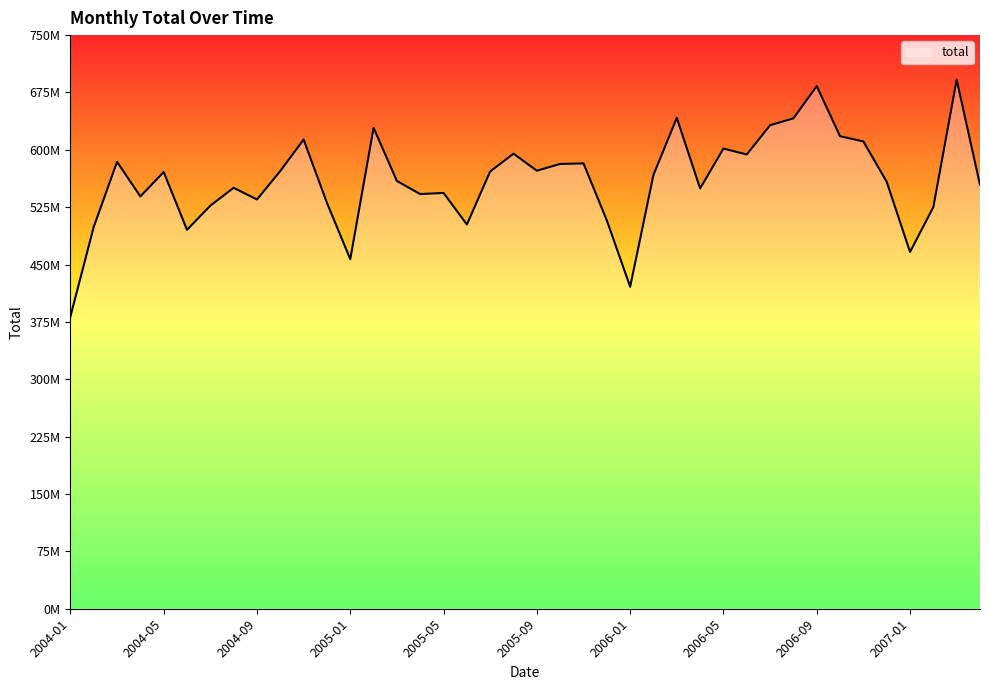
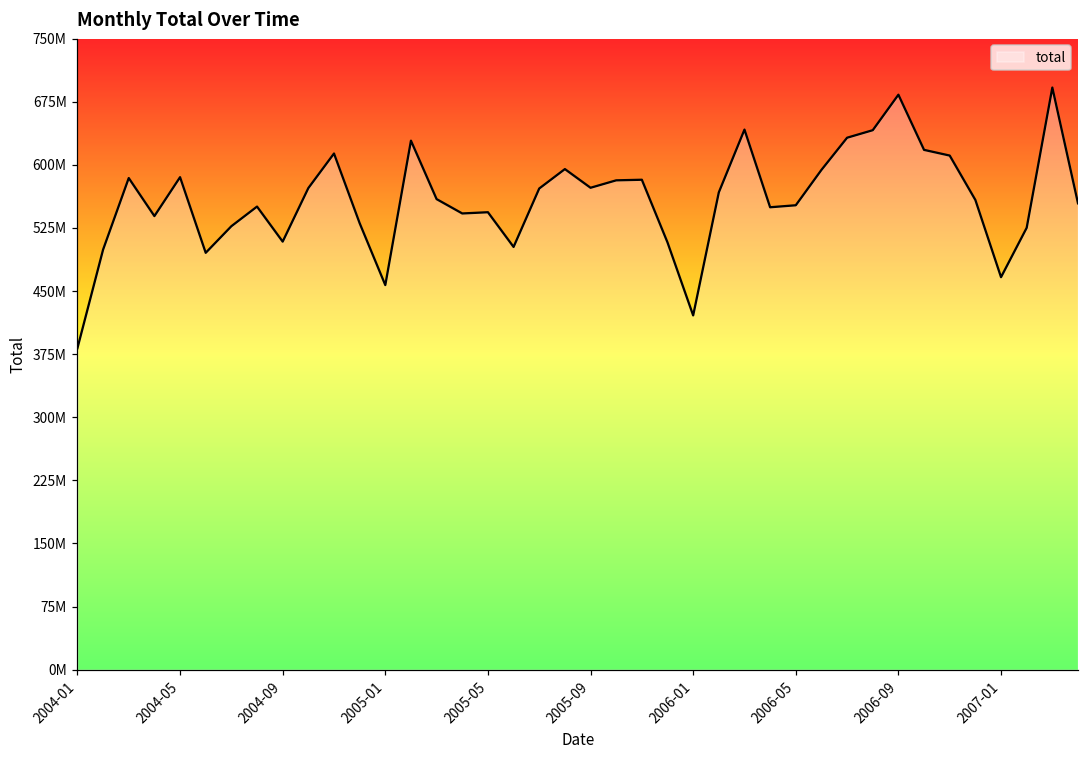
2004-05: 570000000 -> 590000000
2004-09: 540000000 -> 510000000
2006-05: 600000000 -> 550000000
